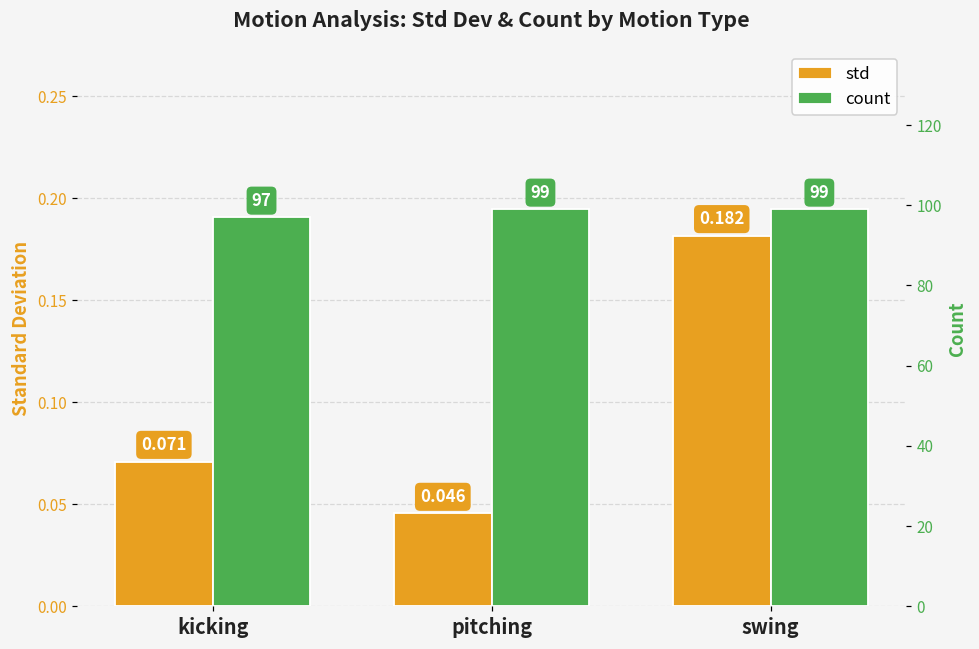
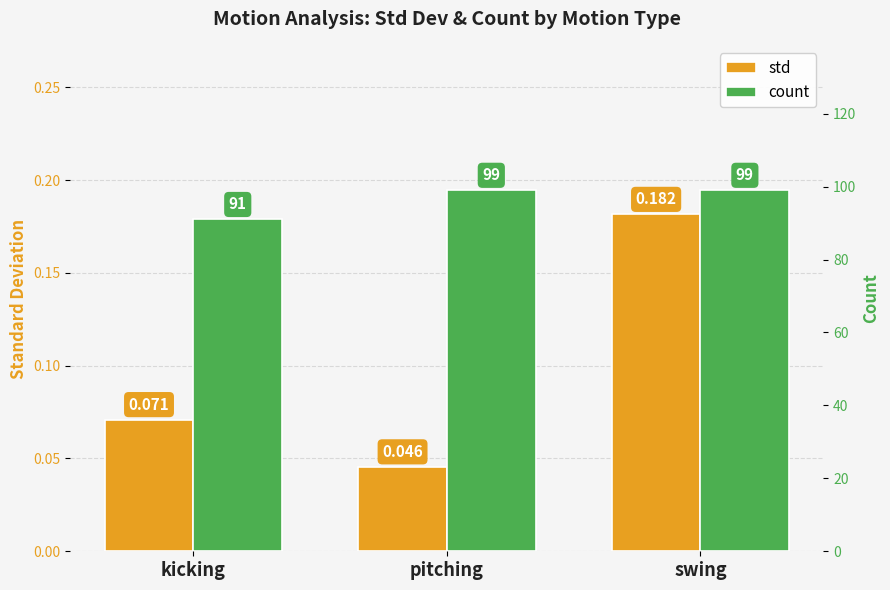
count, kicking: 97 -> 91
